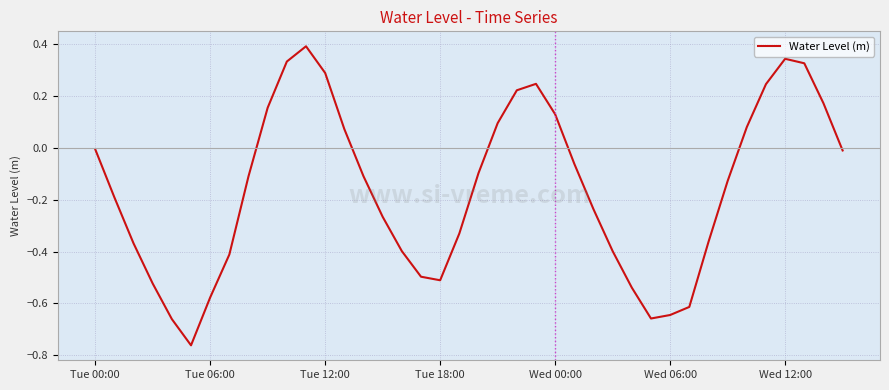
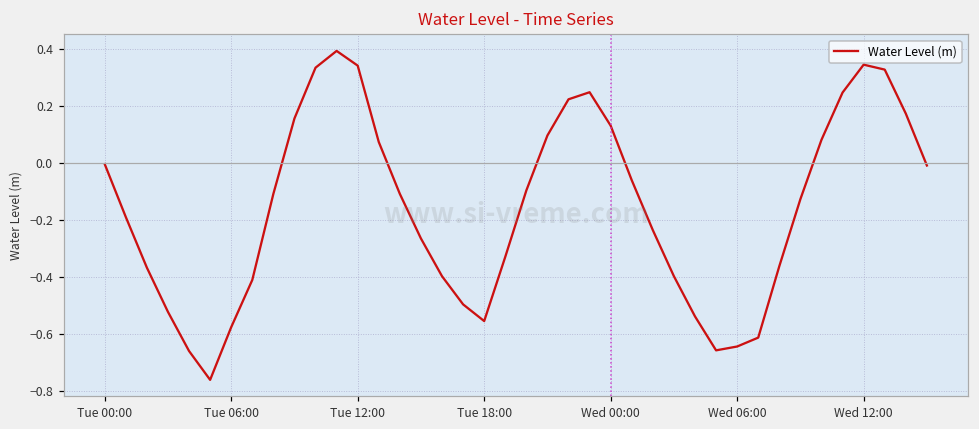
Tue 12:00: 0.29 -> 0.34
Tue 18:00: -0.51 -> -0.56
